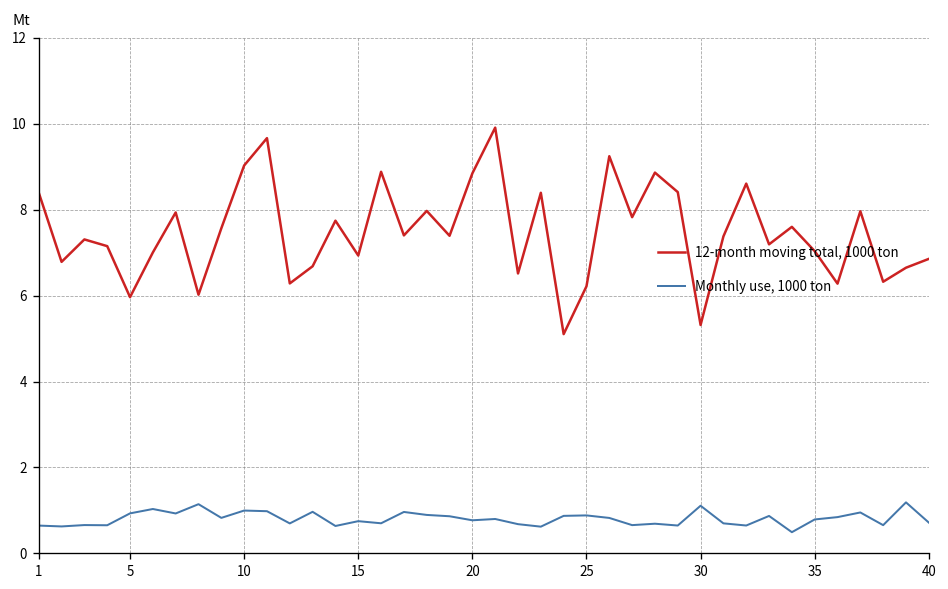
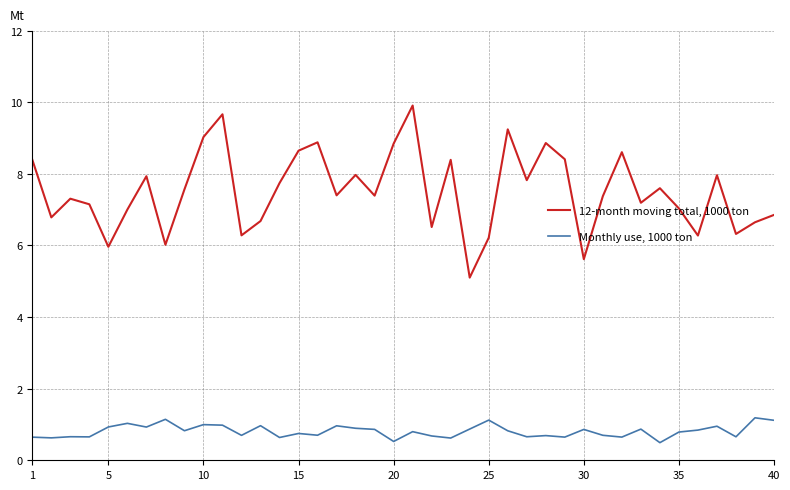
12-month moving total, 1000 ton, 15: 6.9 -> 8.6
Monthly use, 1000 ton, 20: 0.8 -> 0.5
Monthly use, 1000 ton, 25: 0.9 -> 1.1
12-month moving total, 1000 ton, 30: 5.3 -> 5.6
Monthly use, 1000 ton, 30: 1.1 -> 0.9
Monthly use, 1000 ton, 40: 0.7 -> 1.1
